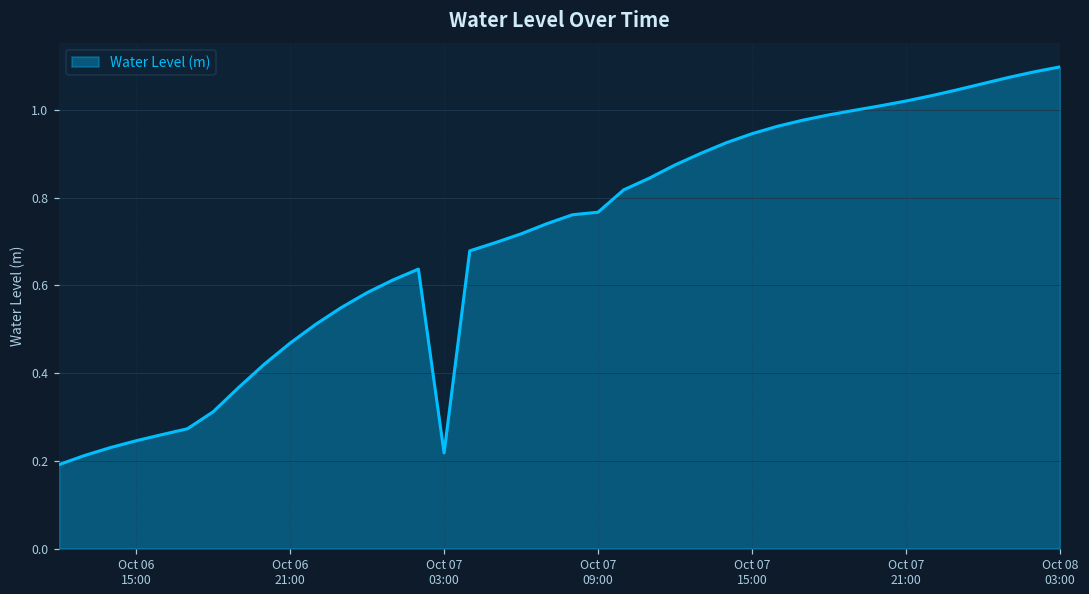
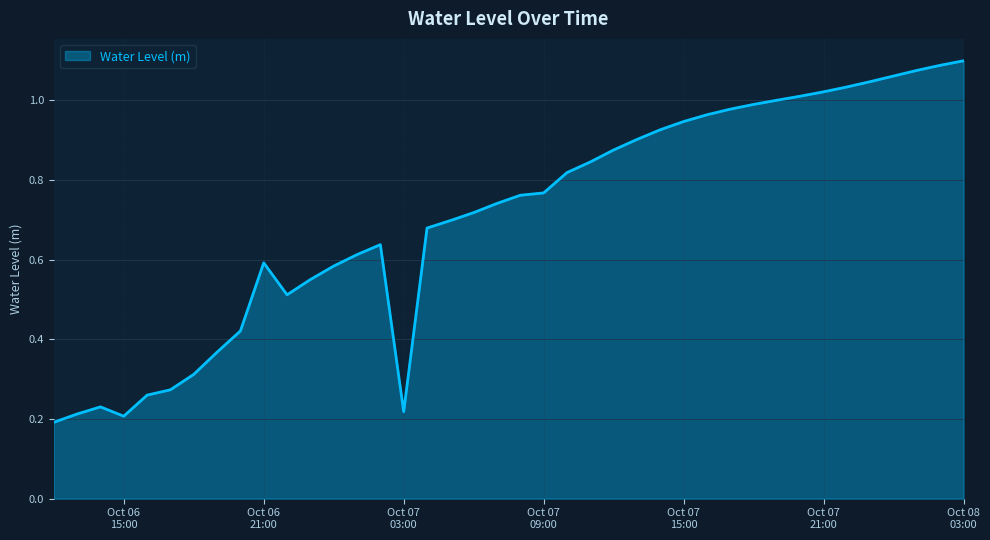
Oct 06 15:00: 0.25 -> 0.21
Oct 06 21:00: 0.47 -> 0.59
